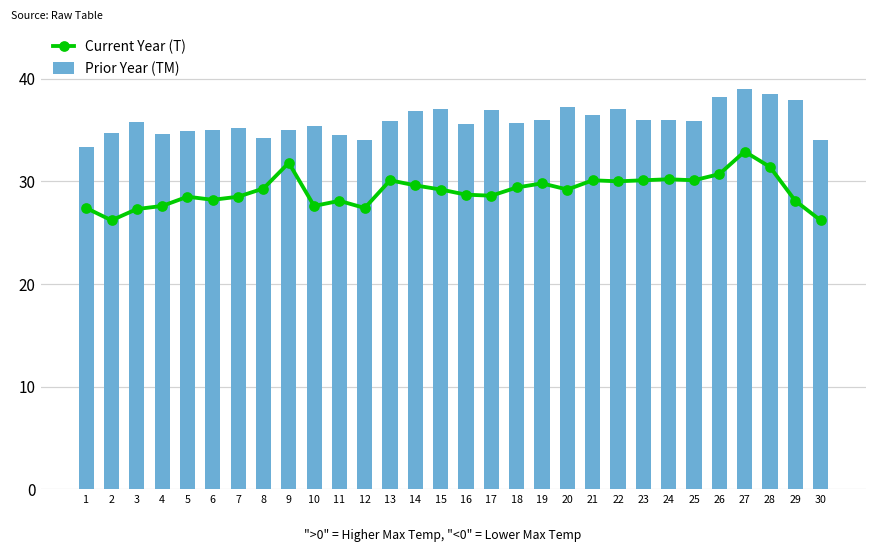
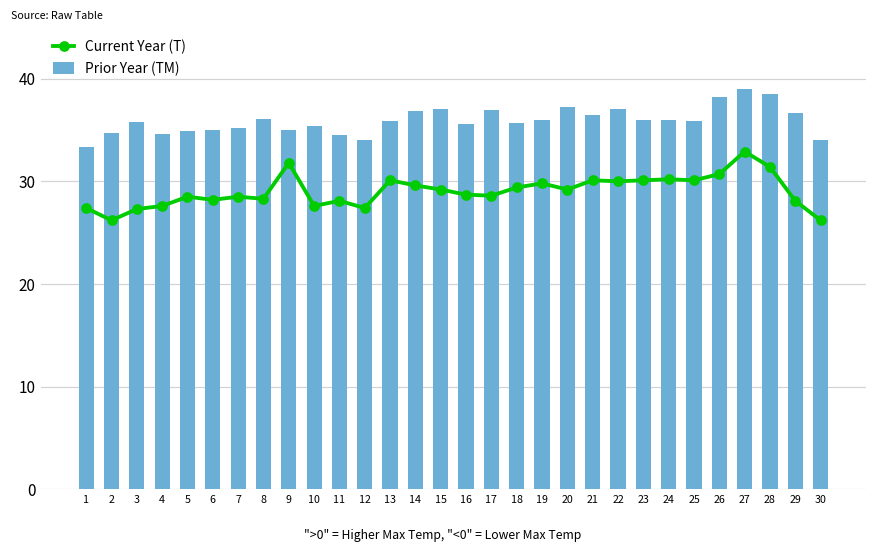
Current Year (T), 8: 29 -> 28
Prior Year (TM), 8: 34 -> 36
Prior Year (TM), 29: 38 -> 37
